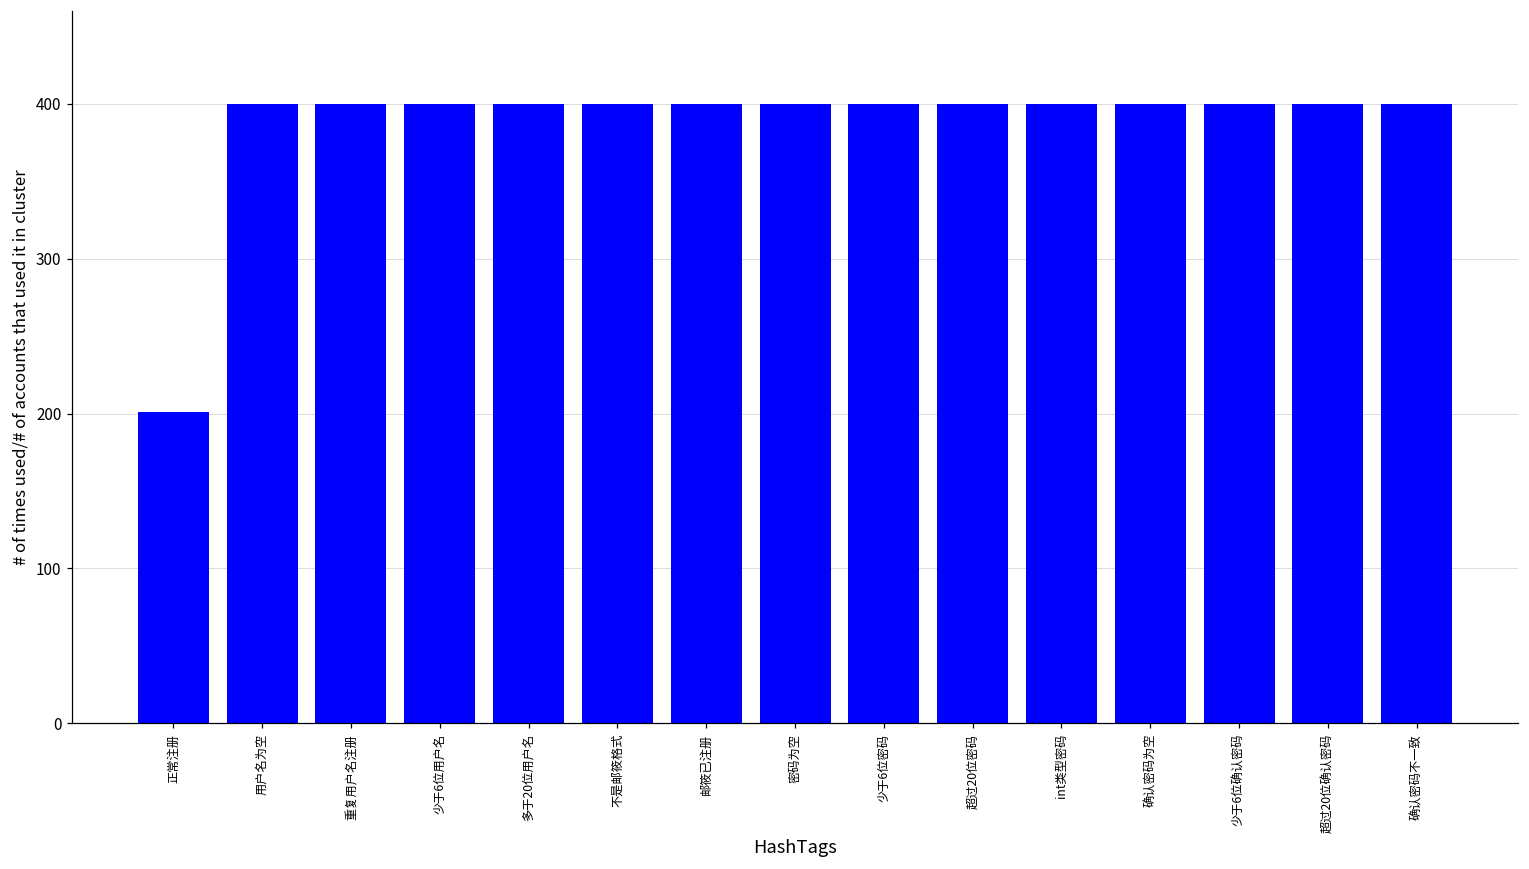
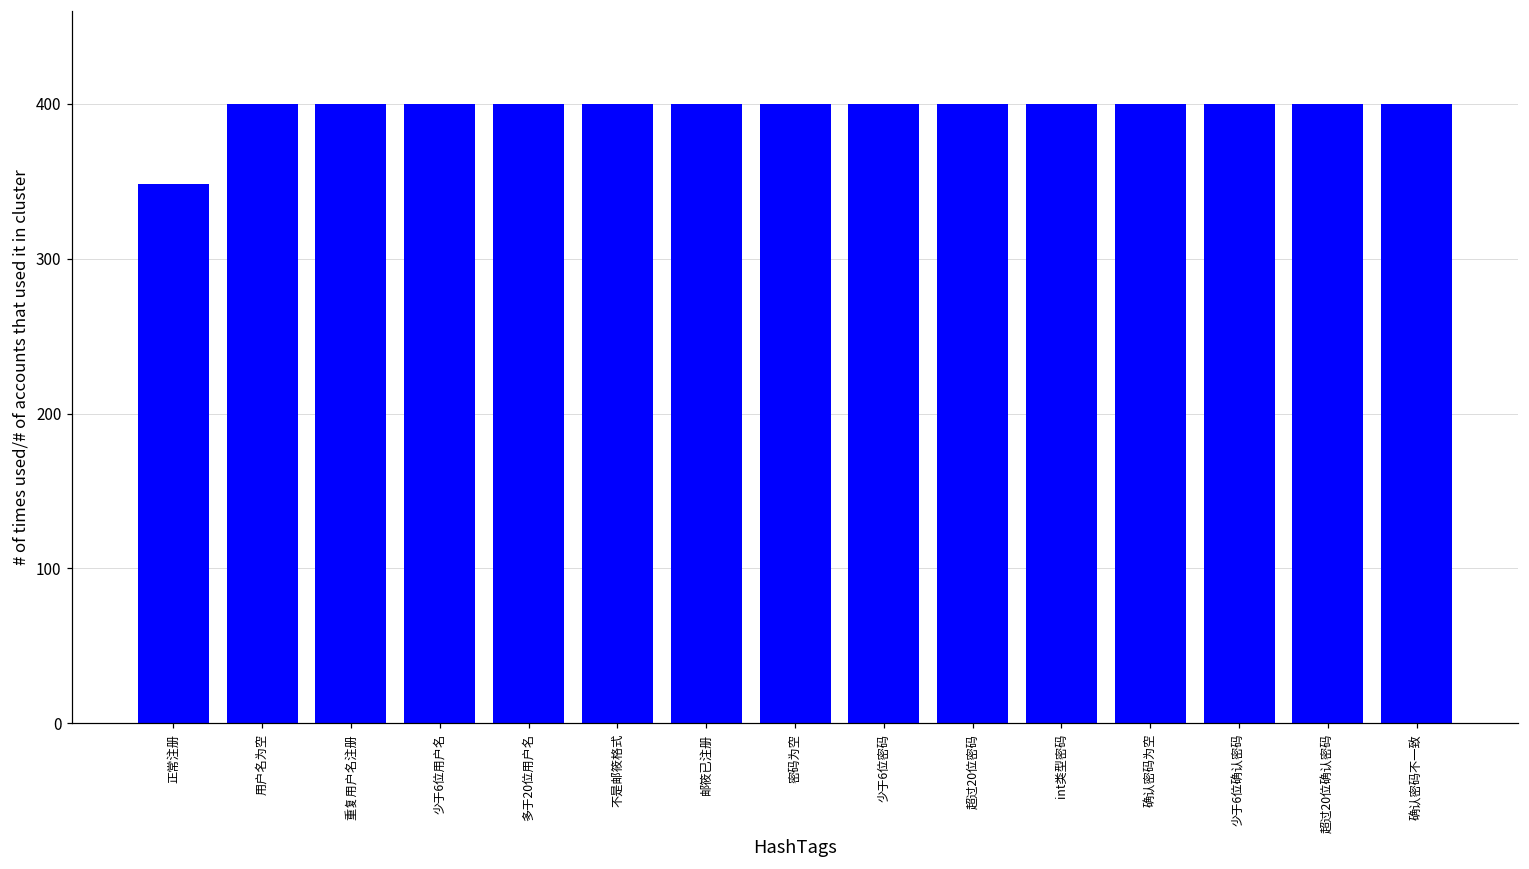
正常注册: 201 -> 348
